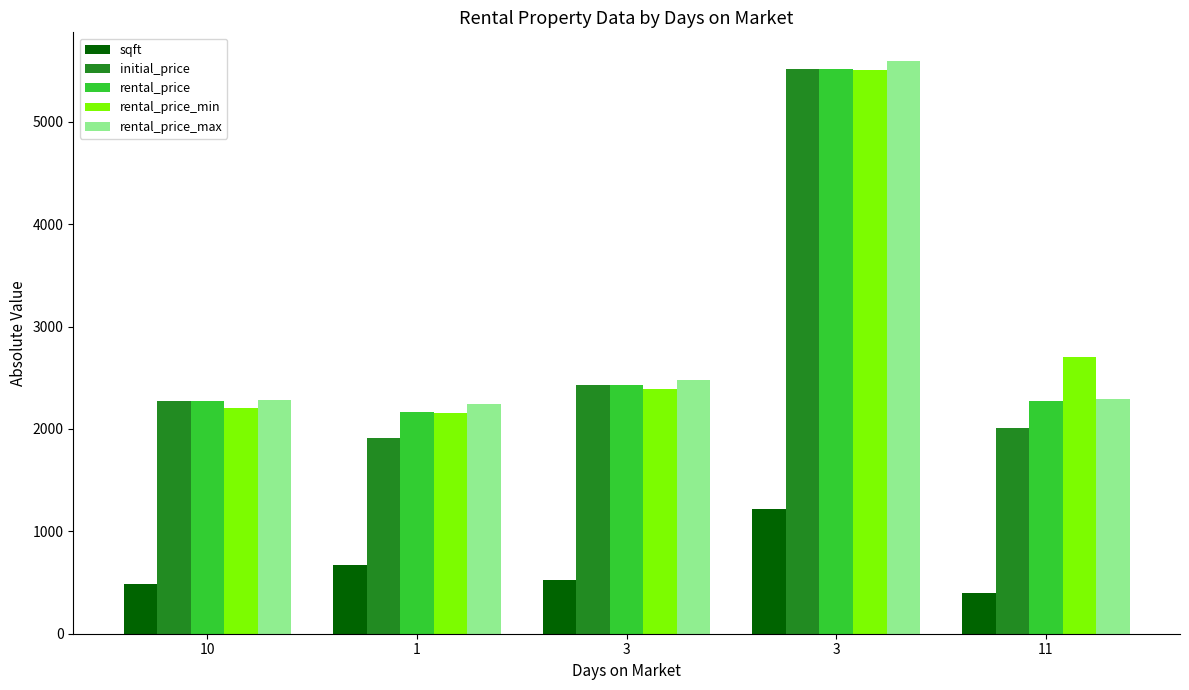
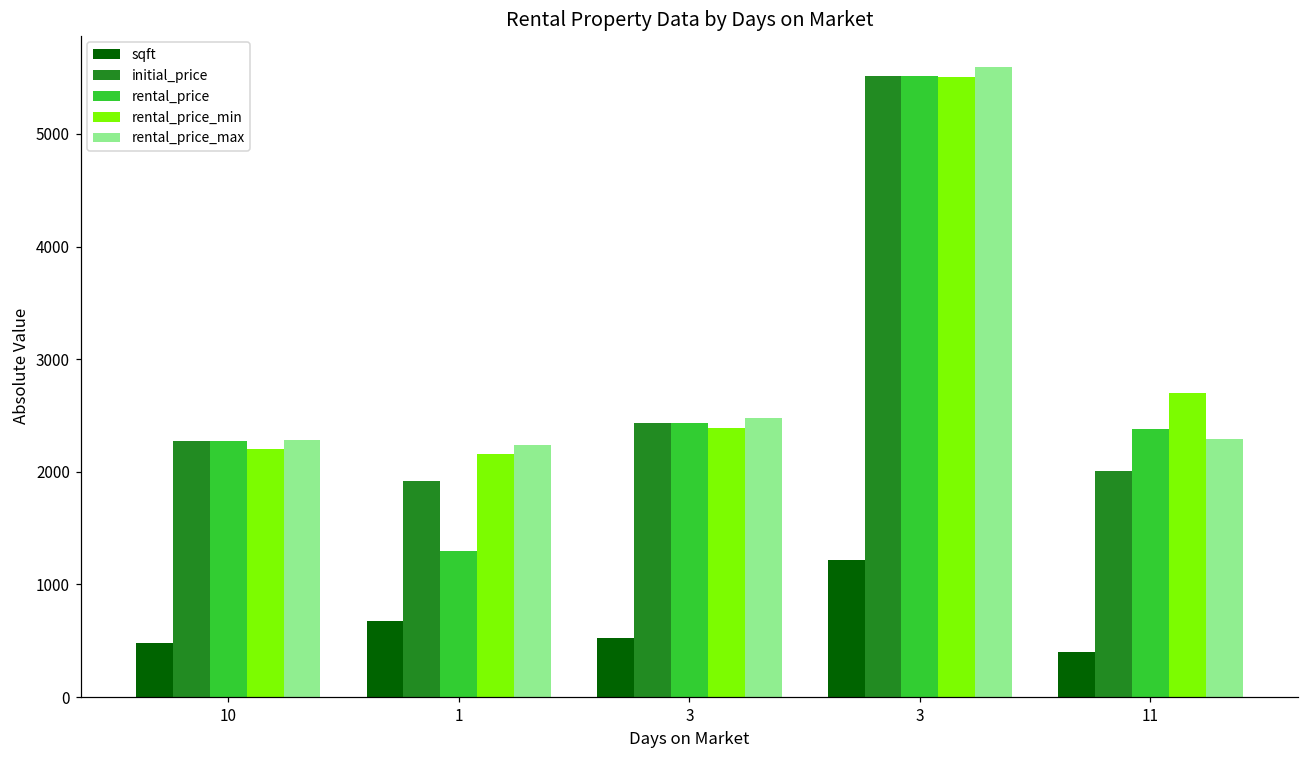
rental_price, 1: 2170 -> 1300
rental_price, 11: 2270 -> 2380
